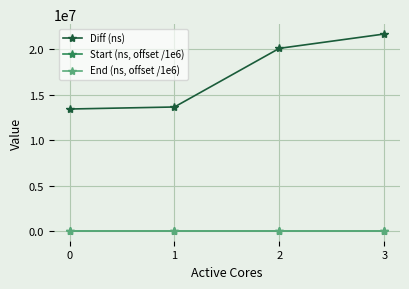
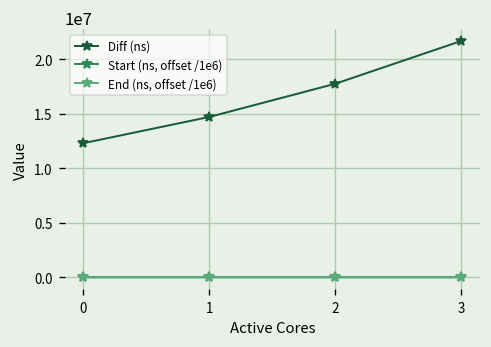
Diff (ns), 0: 13000000 -> 12000000
Diff (ns), 1: 14000000 -> 15000000
Diff (ns), 2: 20000000 -> 18000000
